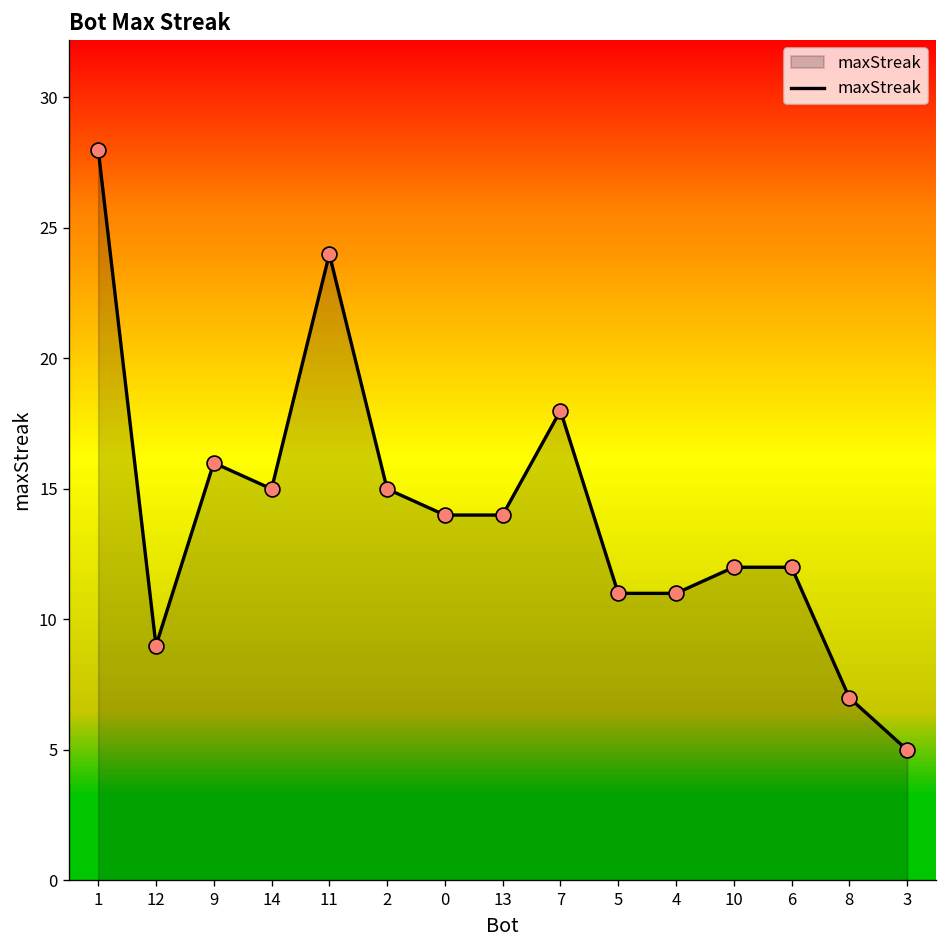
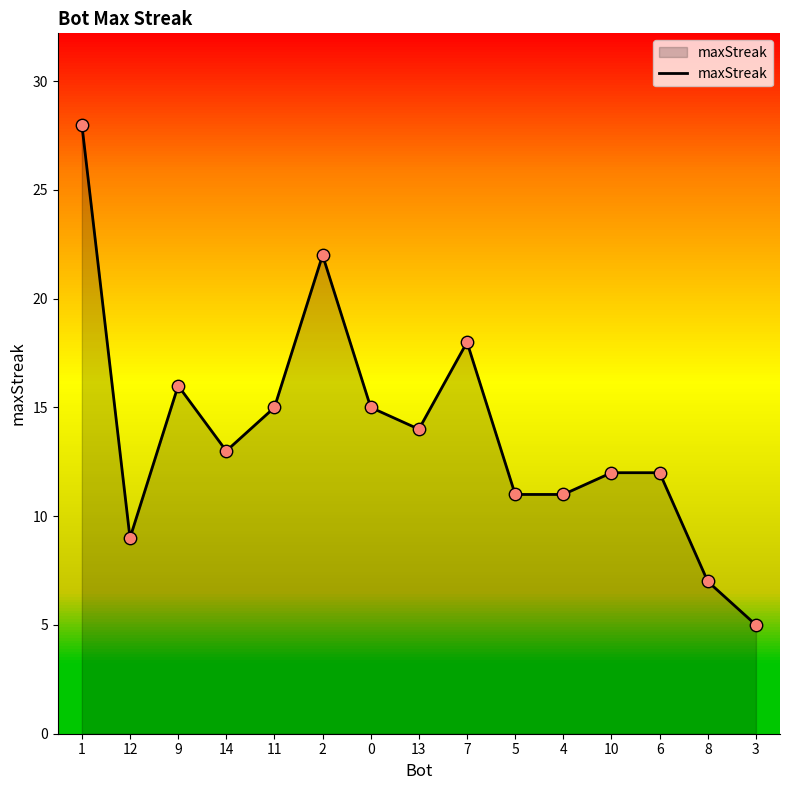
maxStreak, 14: 15 -> 13
maxStreak, 11: 24 -> 15
maxStreak, 2: 15 -> 22
maxStreak, 0: 14 -> 15
